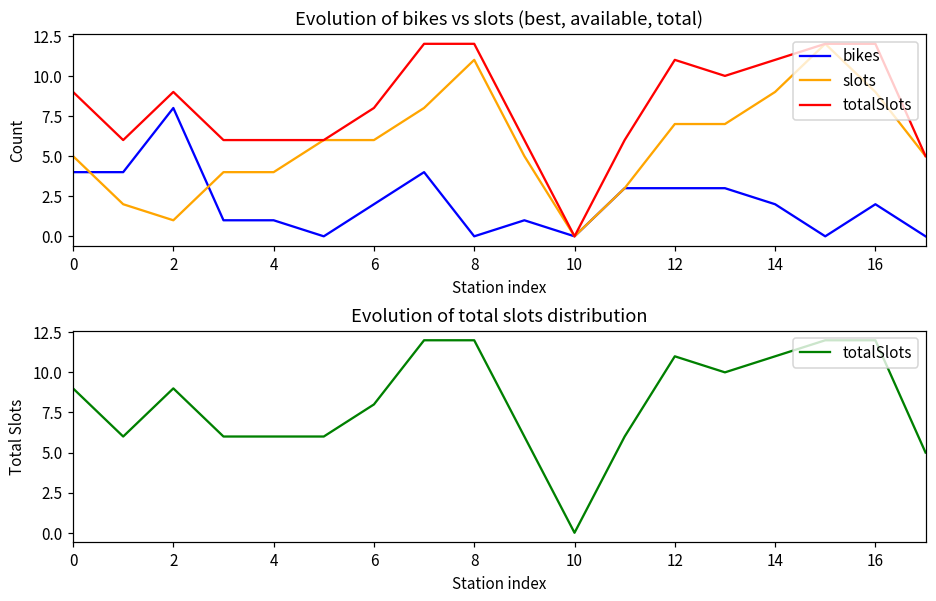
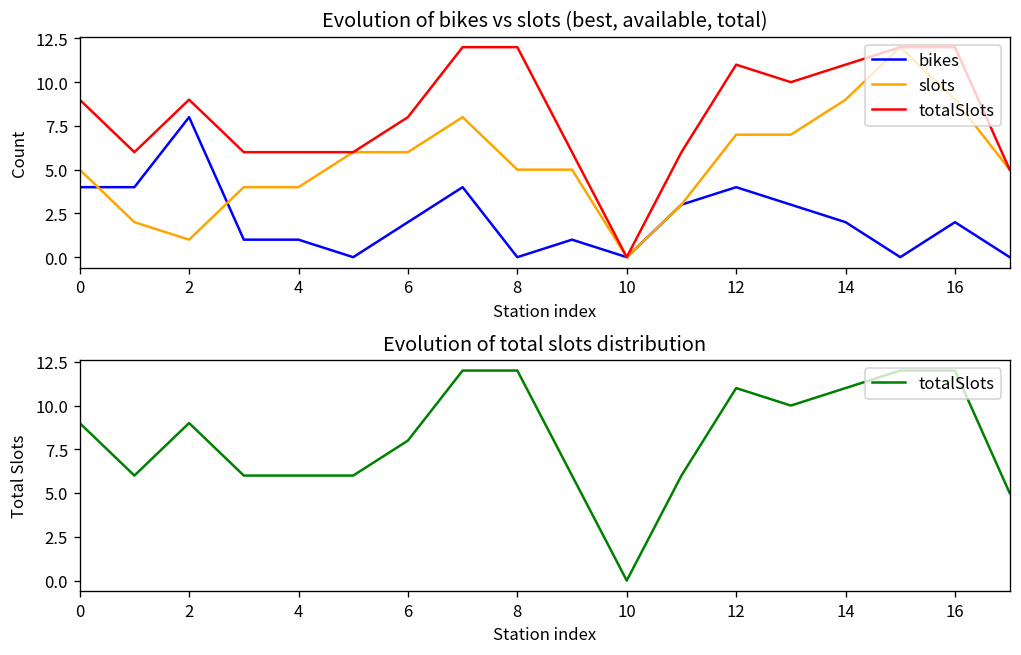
Evolution of bikes vs slots (best, available, total), slots, 8: 11 -> 5
Evolution of bikes vs slots (best, available, total), bikes, 12: 3 -> 4
